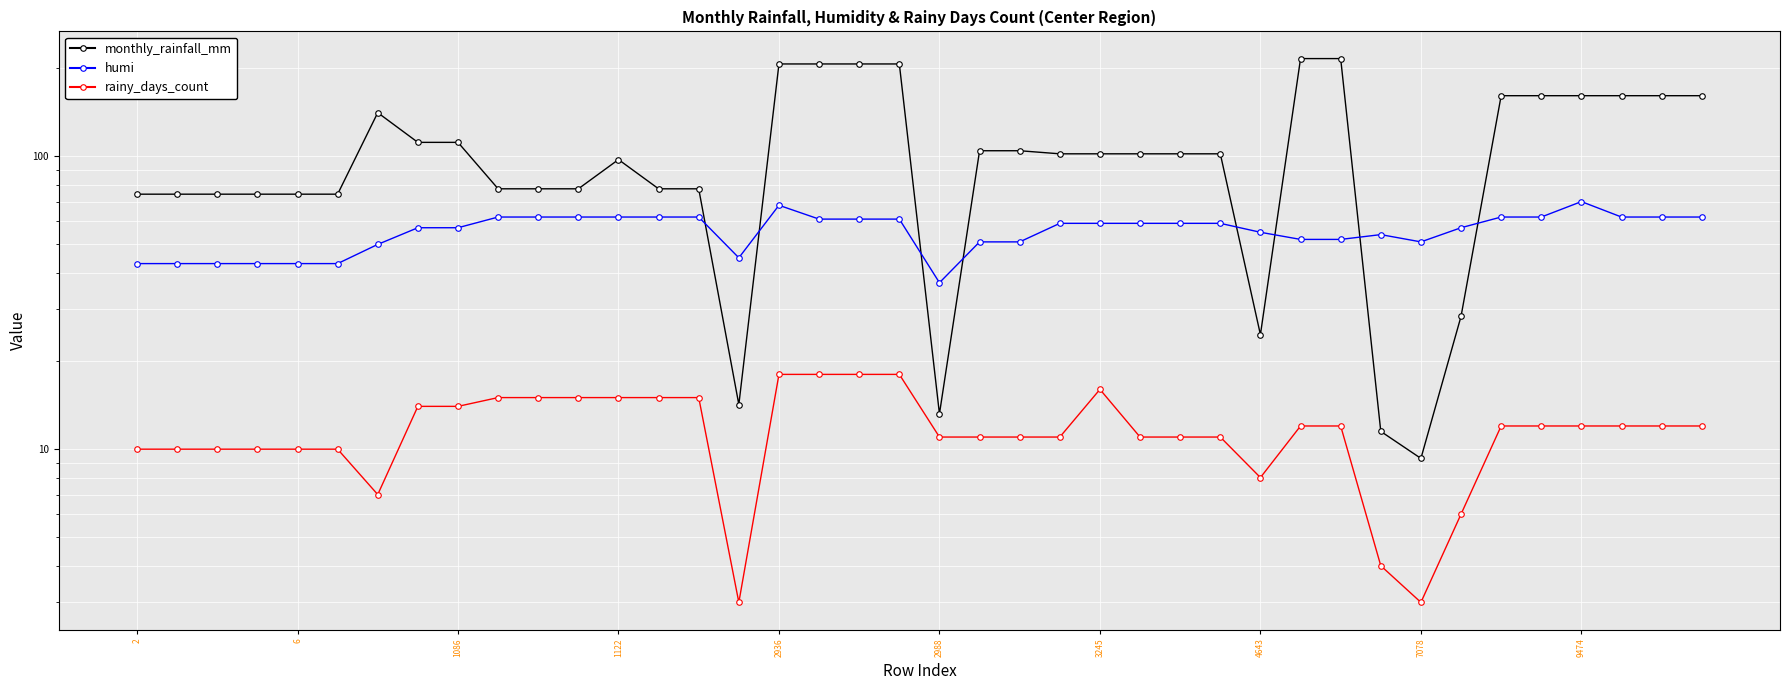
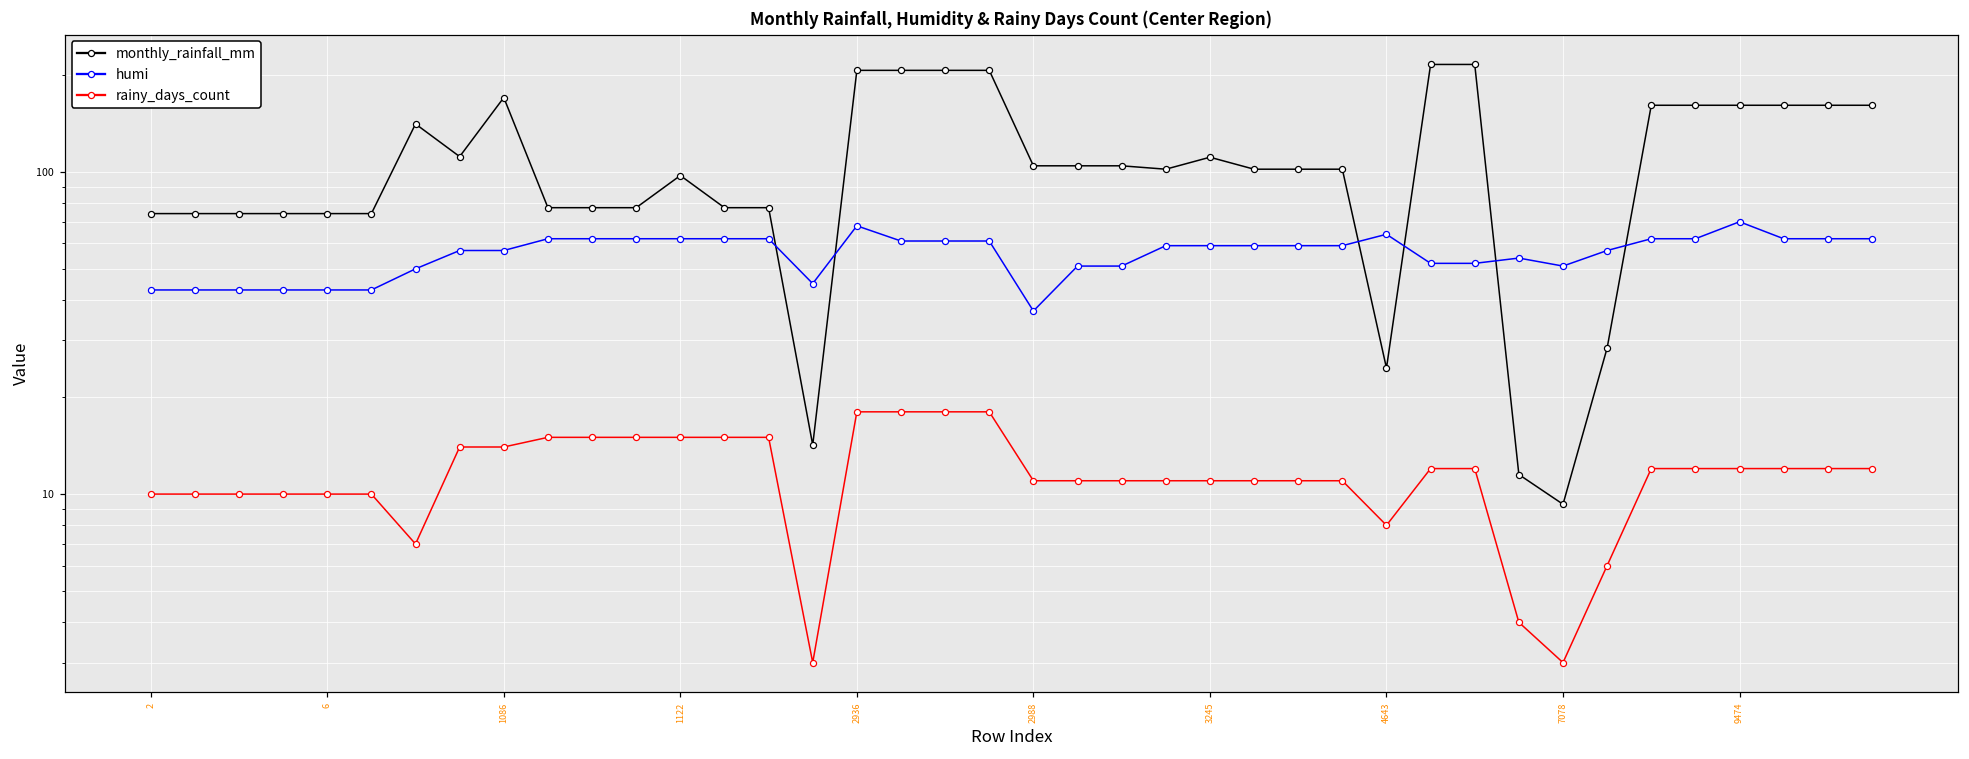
monthly_rainfall_mm, 1086: 112 -> 170
monthly_rainfall_mm, 2988: 13 -> 104
monthly_rainfall_mm, 3245: 102 -> 111
rainy_days_count, 3245: 16 -> 11
humi, 4643: 55 -> 64
